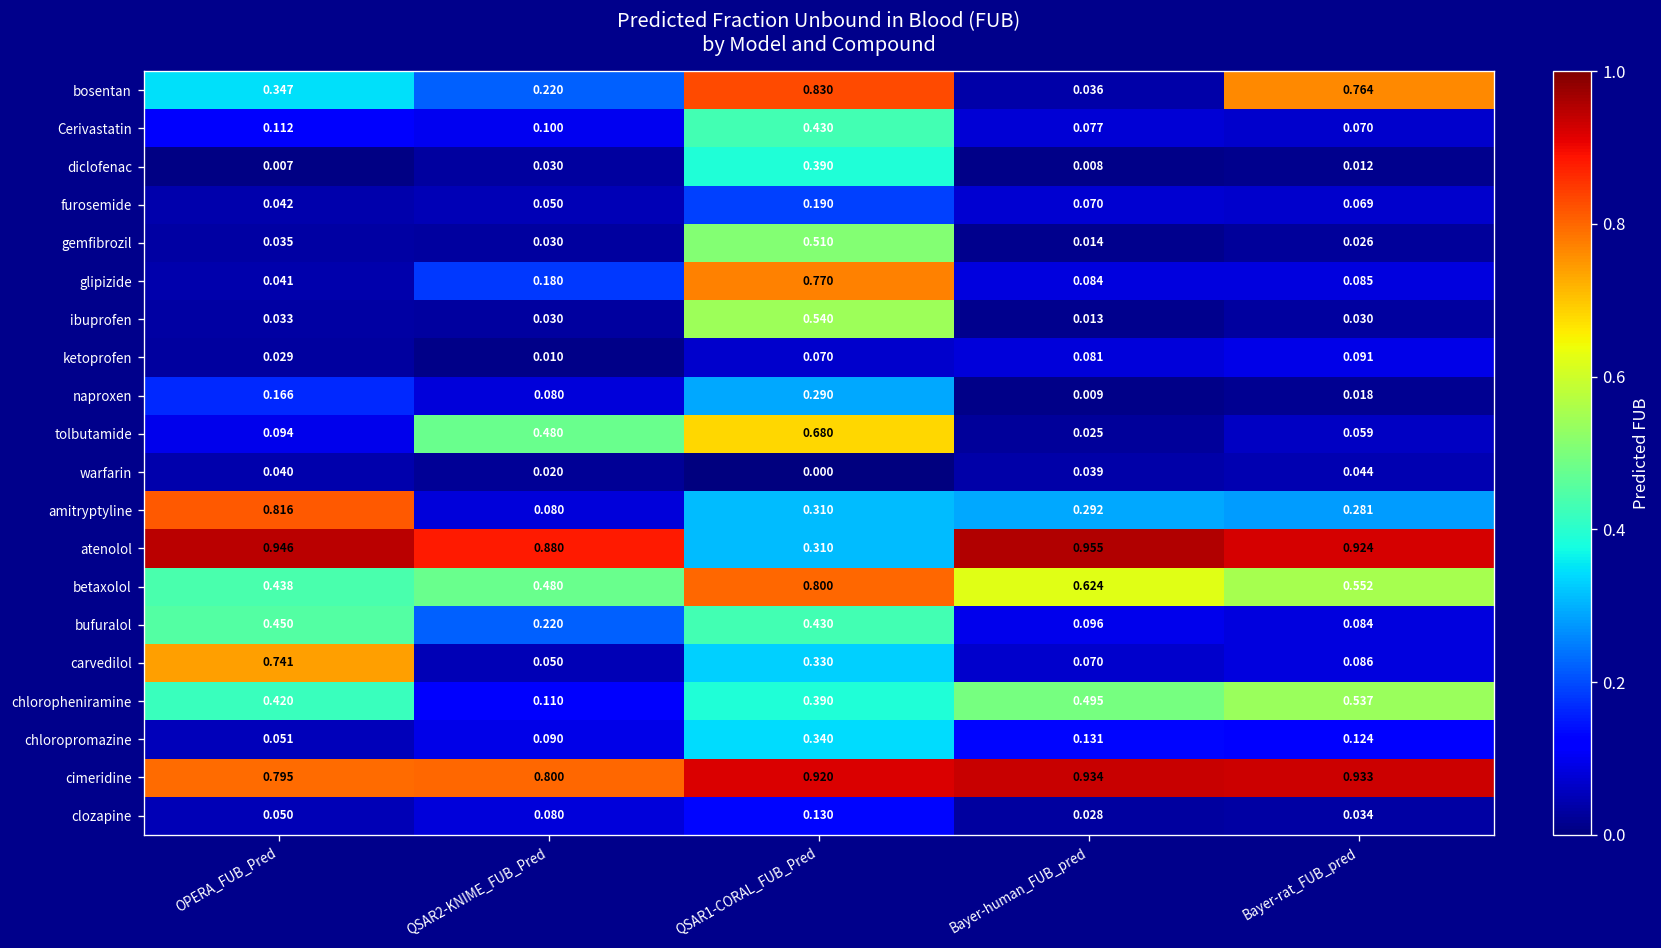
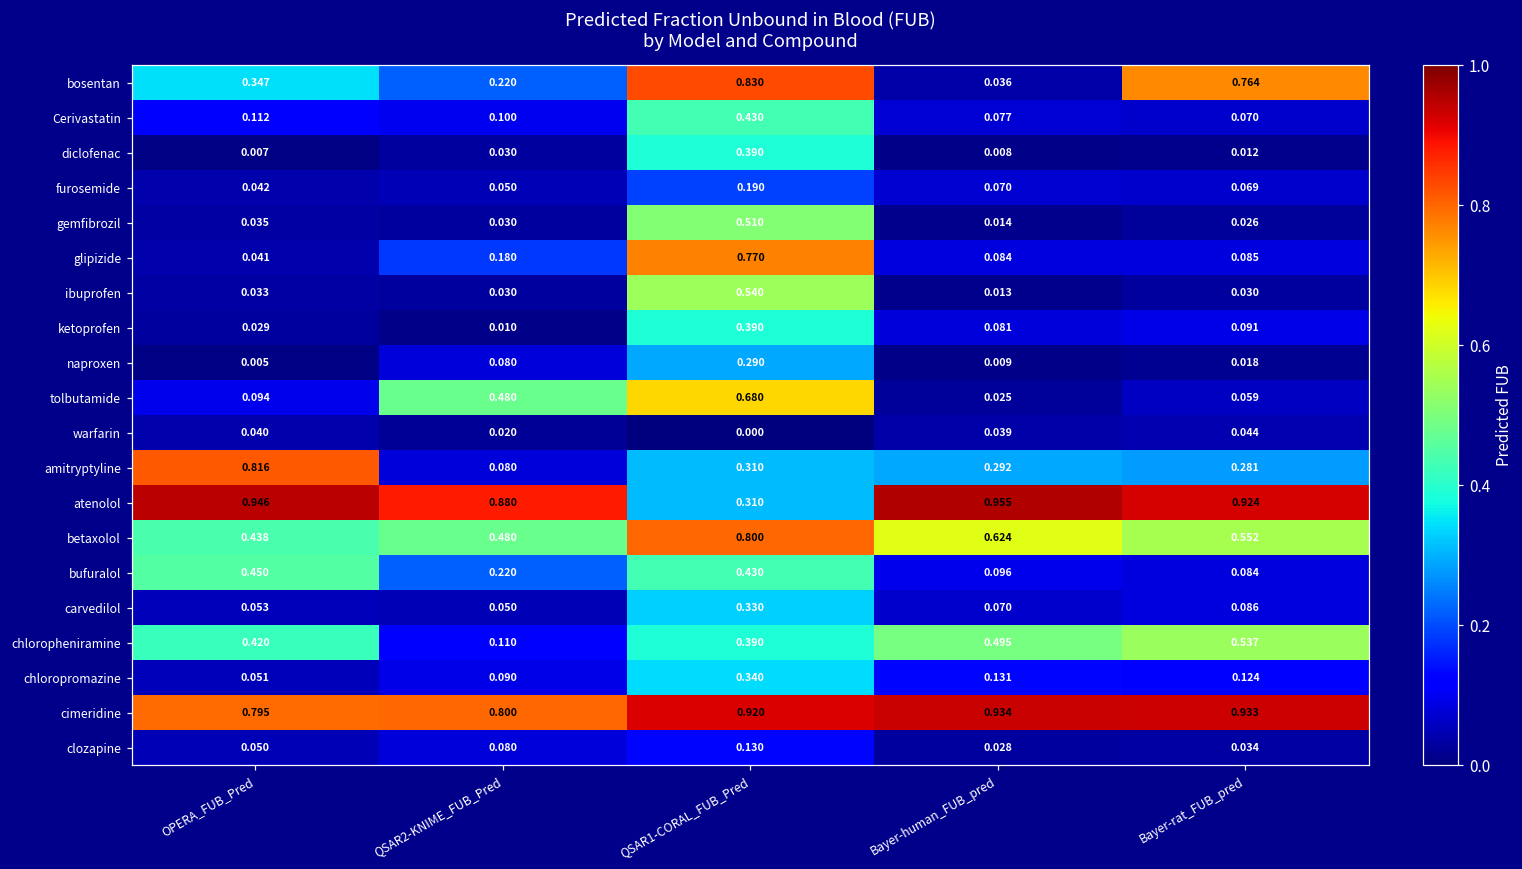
ketoprofen, QSAR1-CORAL_FUB_Pred: 0.070 -> 0.390
naproxen, OPERA_FUB_Pred: 0.166 -> 0.005
carvedilol, OPERA_FUB_Pred: 0.741 -> 0.053
